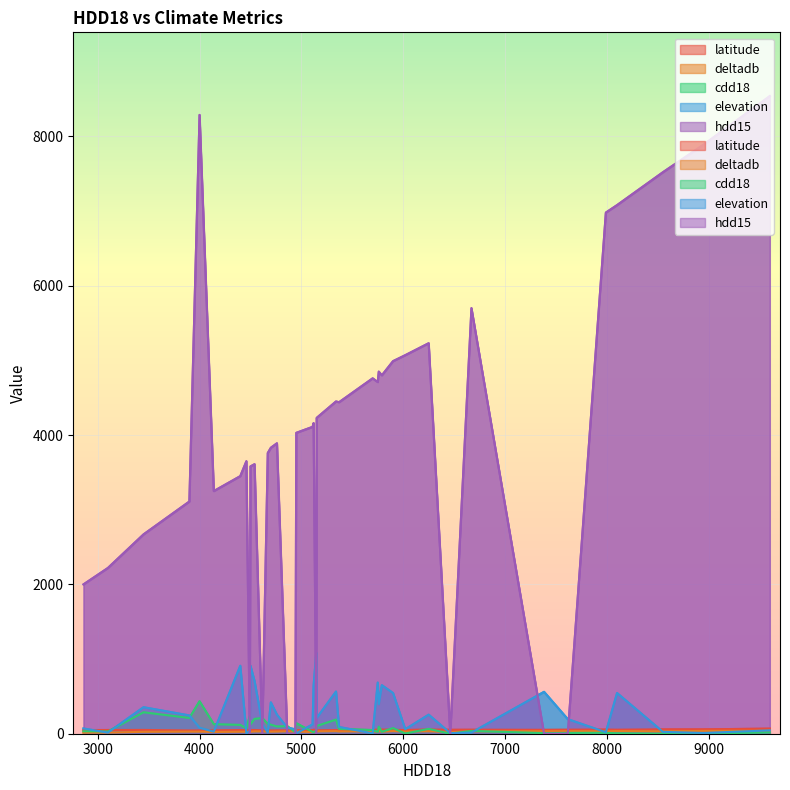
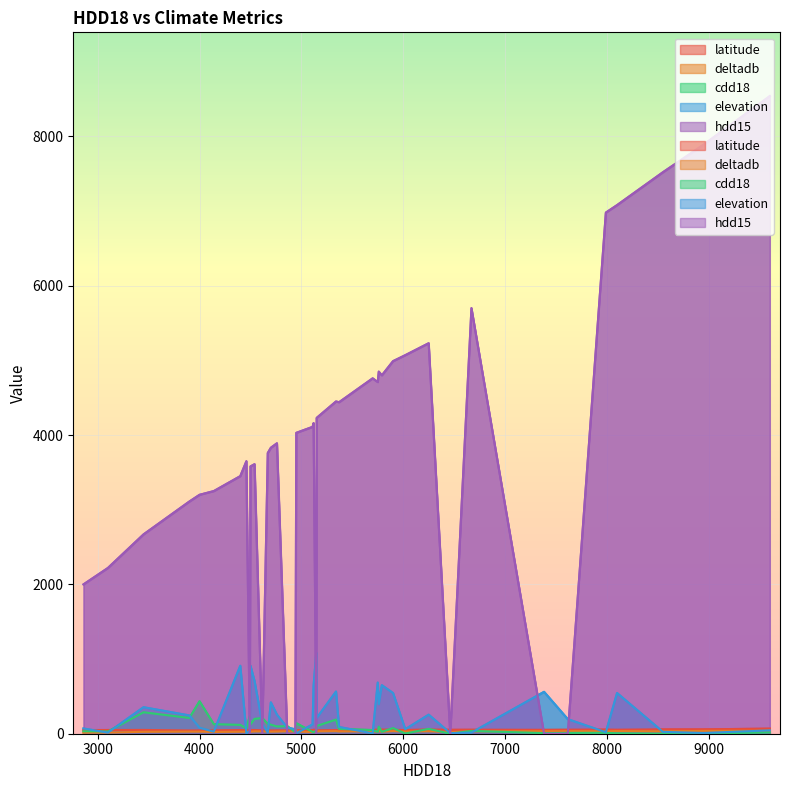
hdd15, 4000: 8300 -> 3200
